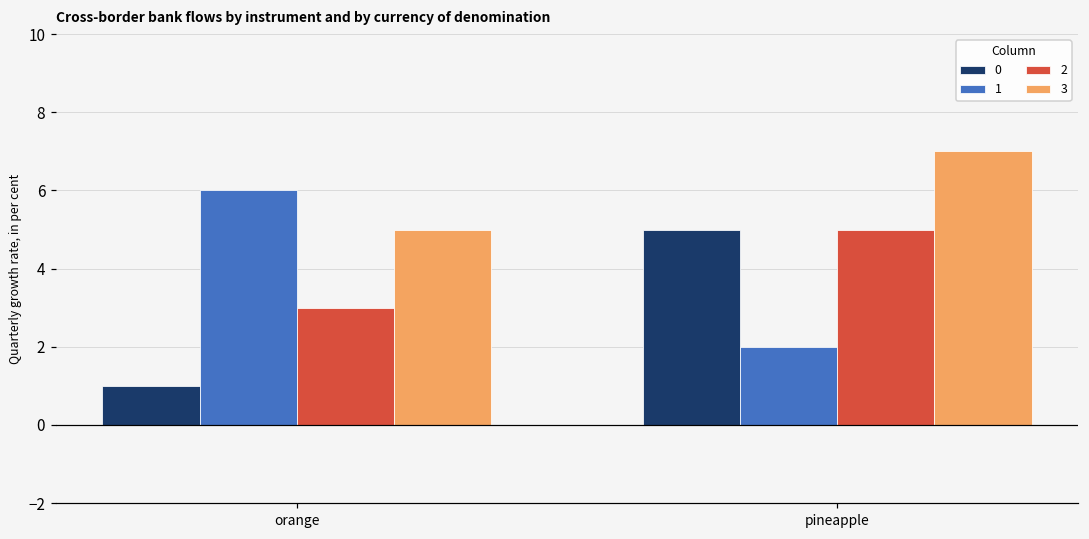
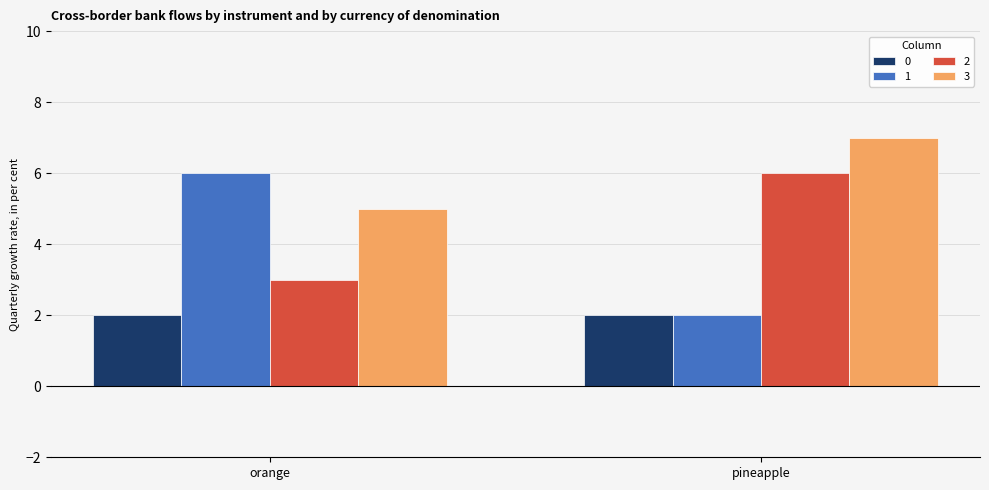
0, orange: 1 -> 2
0, pineapple: 5 -> 2
2, pineapple: 5 -> 6
